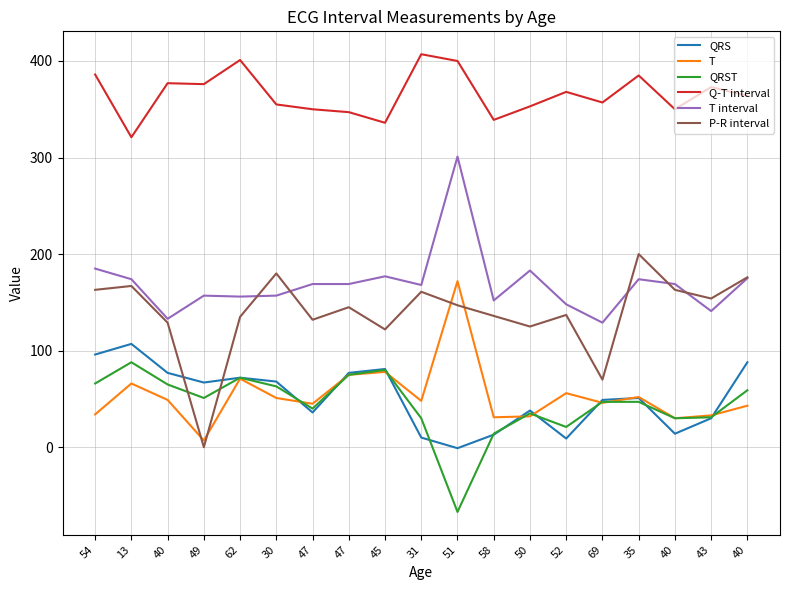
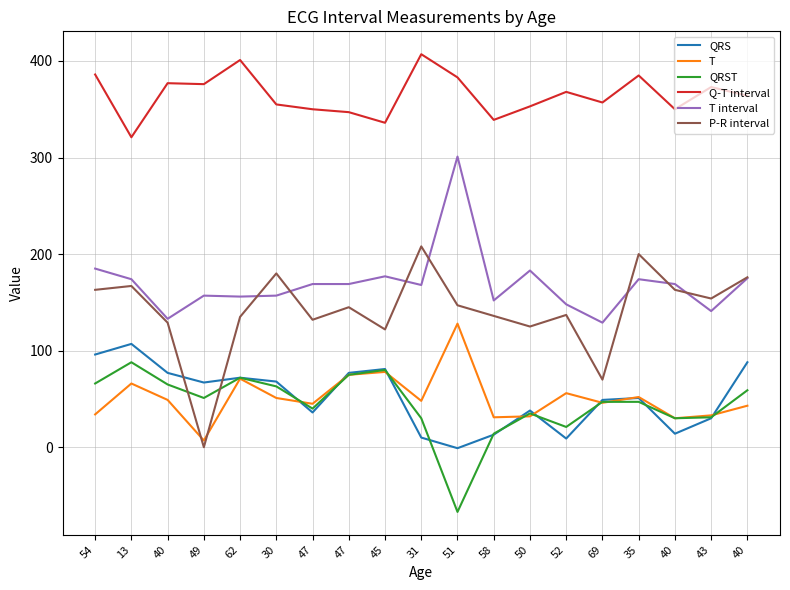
P-R interval, 31: 160 -> 210
T, 51: 170 -> 130
Q-T interval, 51: 400 -> 380
